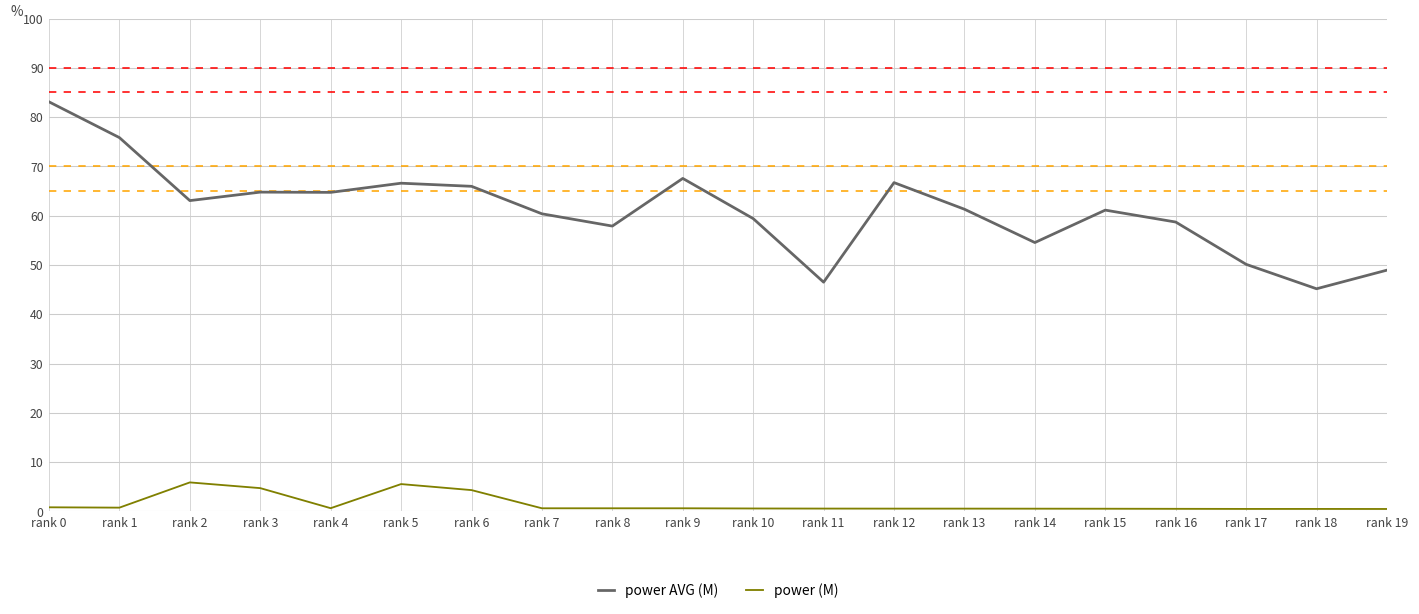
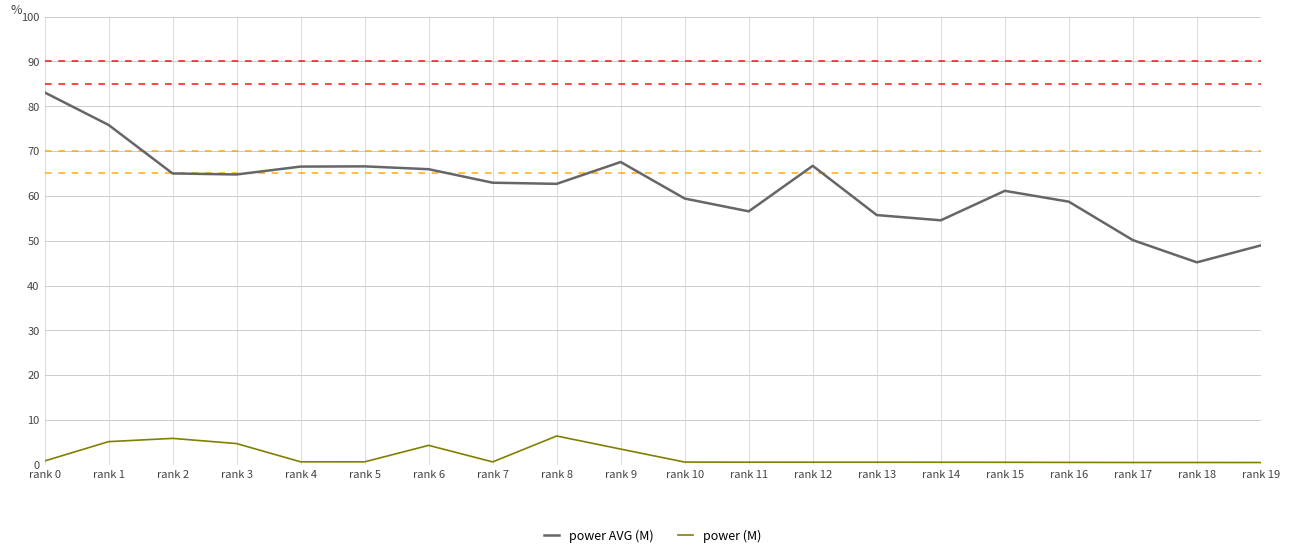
power (M), rank 1: 1 -> 5
power AVG (M), rank 2: 63 -> 65
power AVG (M), rank 4: 65 -> 67
power (M), rank 5: 6 -> 1
power AVG (M), rank 7: 60 -> 63
power AVG (M), rank 8: 58 -> 63
power (M), rank 8: 1 -> 6
power (M), rank 9: 1 -> 3
power AVG (M), rank 11: 47 -> 57
power AVG (M), rank 13: 61 -> 56
